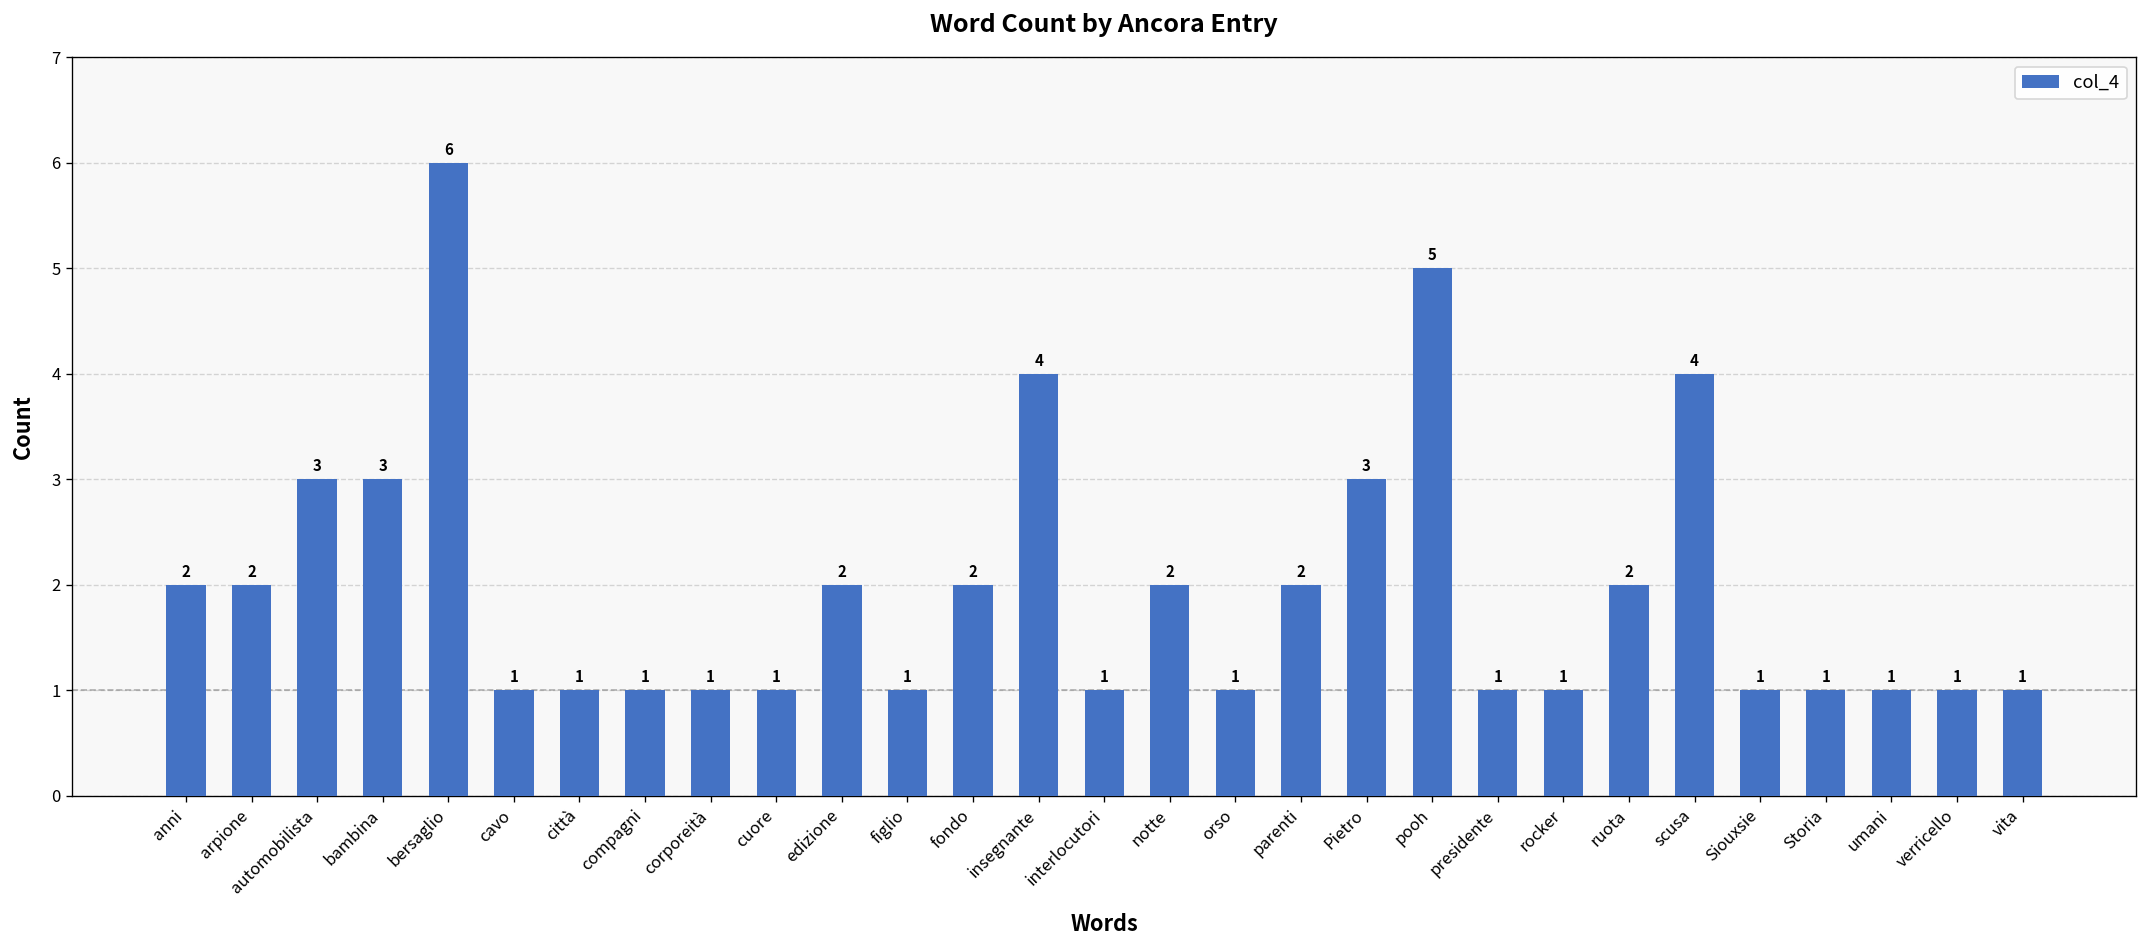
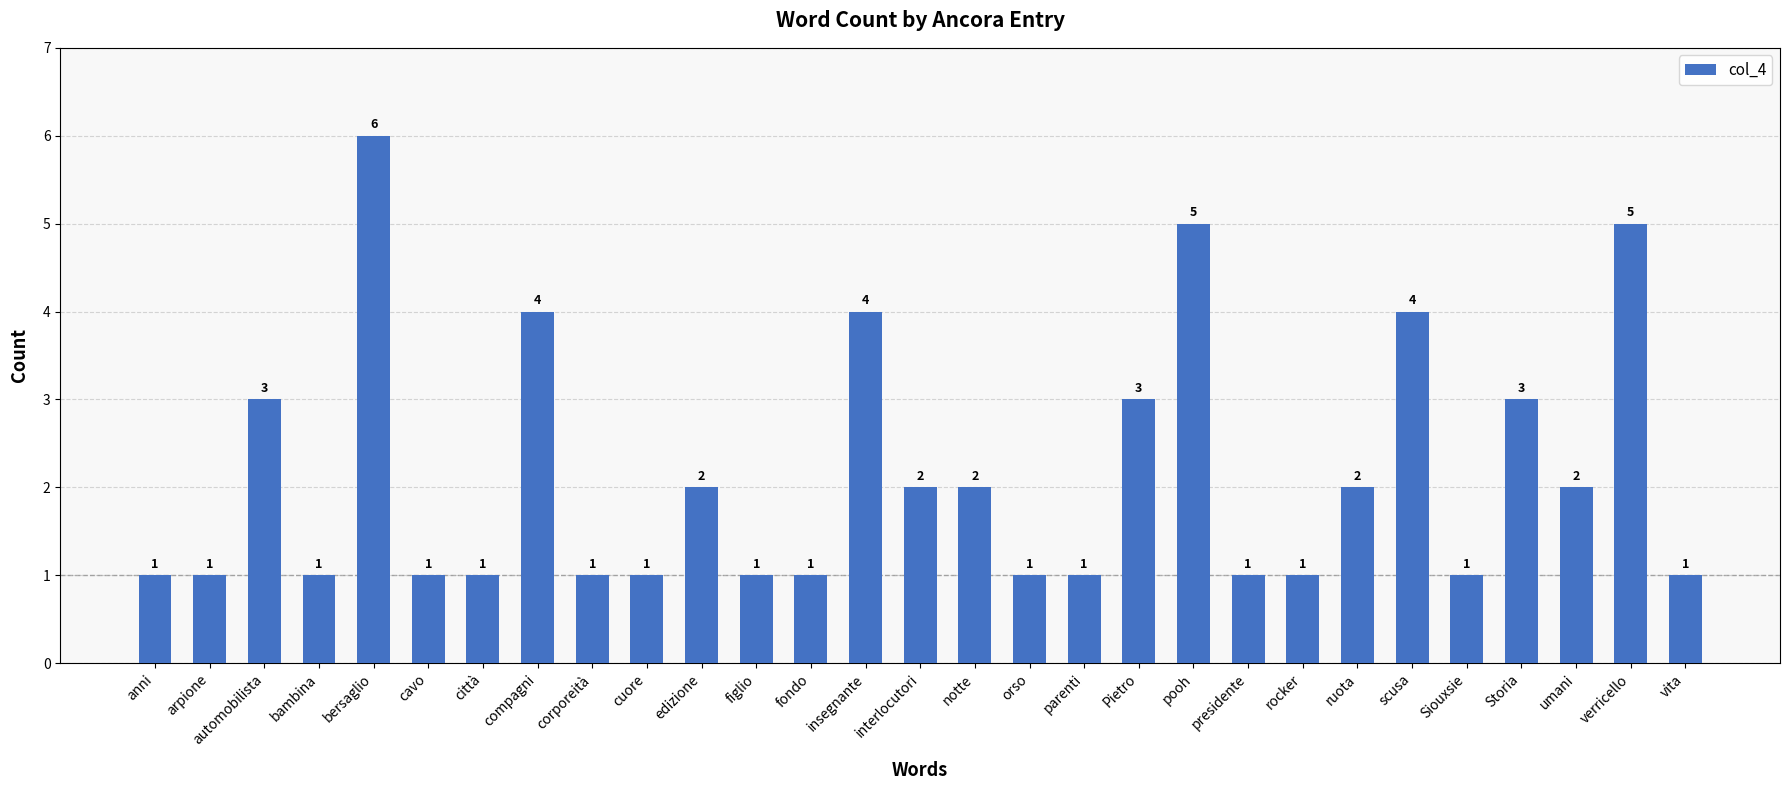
anni: 2 -> 1
arpione: 2 -> 1
bambina: 3 -> 1
compagni: 1 -> 4
fondo: 2 -> 1
interlocutori: 1 -> 2
parenti: 2 -> 1
Storia: 1 -> 3
umani: 1 -> 2
verricello: 1 -> 5
